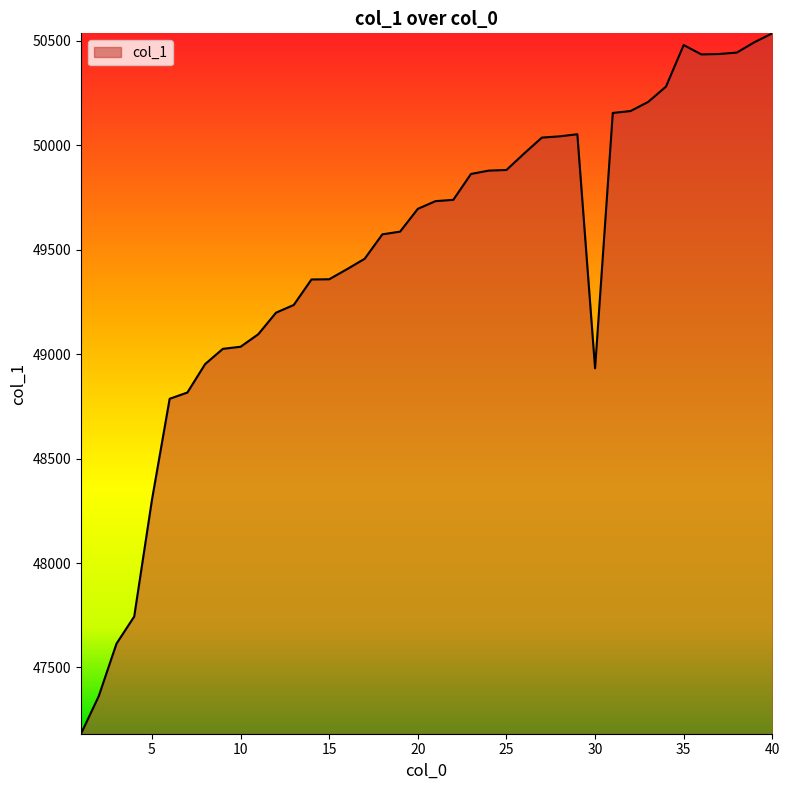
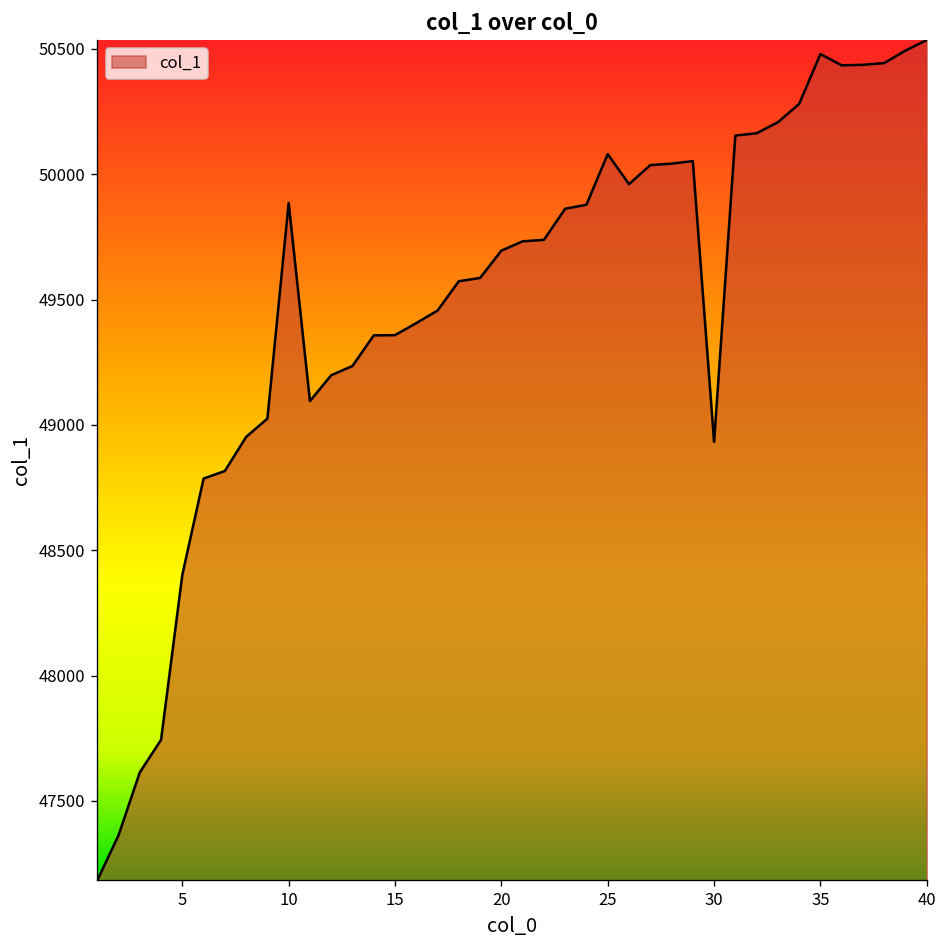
5: 48300 -> 48400
10: 49040 -> 49890
25: 49880 -> 50080
